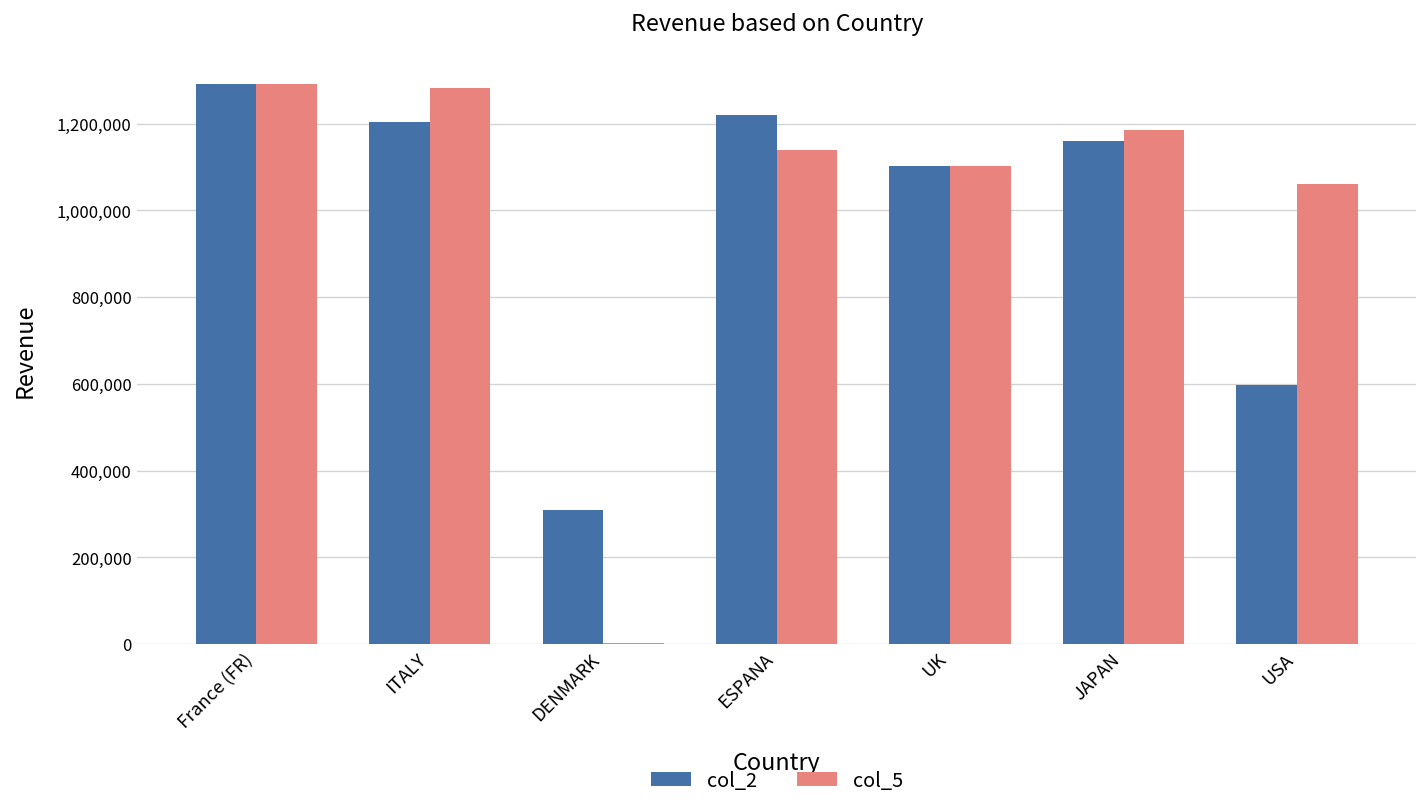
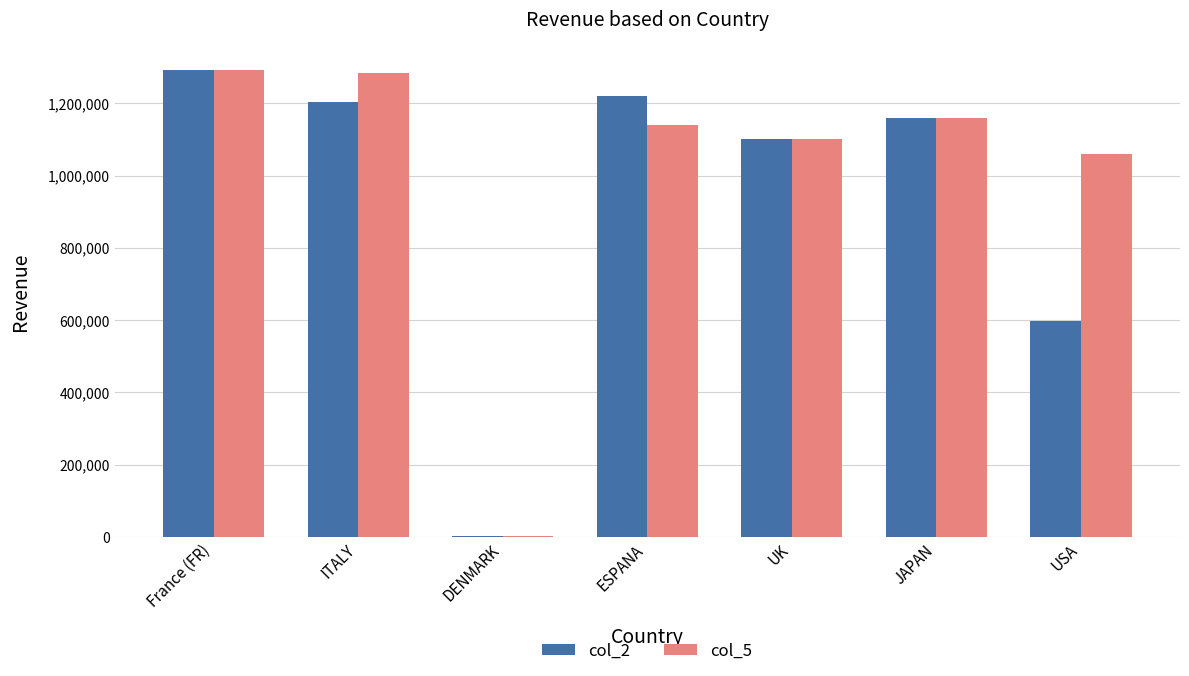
col_2, DENMARK: 310,000 -> 0
col_5, JAPAN: 1,180,000 -> 1,160,000
